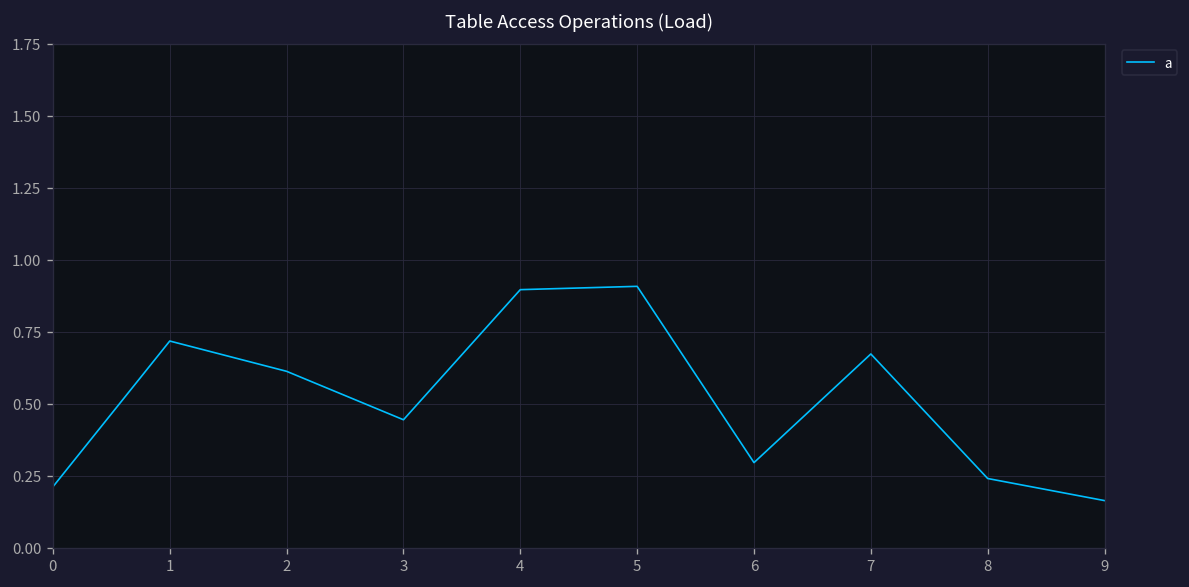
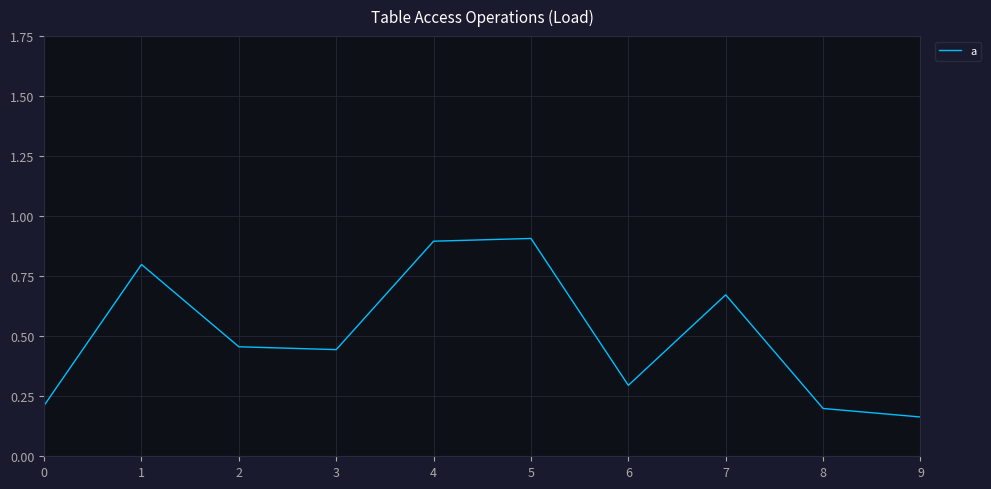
1: 0.72 -> 0.80
2: 0.61 -> 0.46
8: 0.24 -> 0.20
